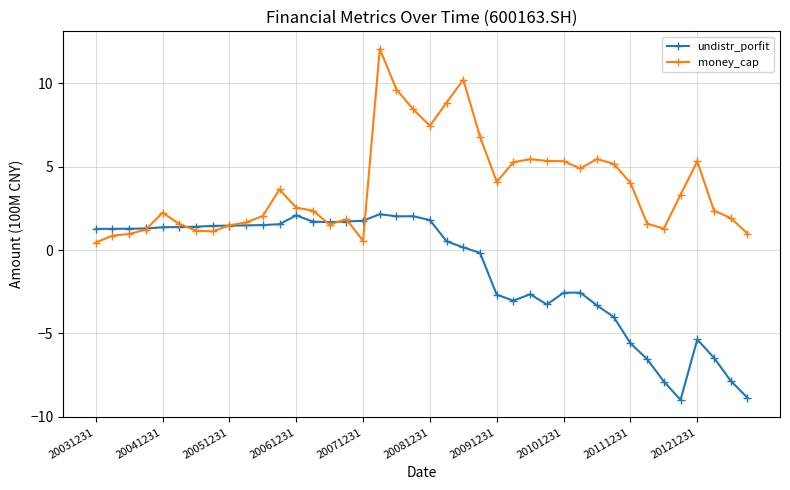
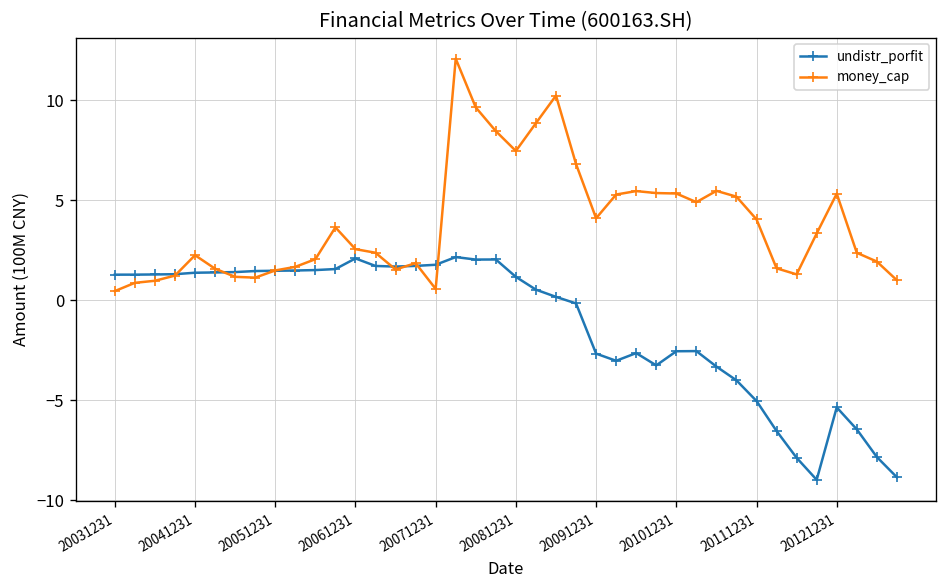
undistr_porfit, 20081231: 1.8 -> 1.2
undistr_porfit, 20111231: -5.6 -> -5.0
